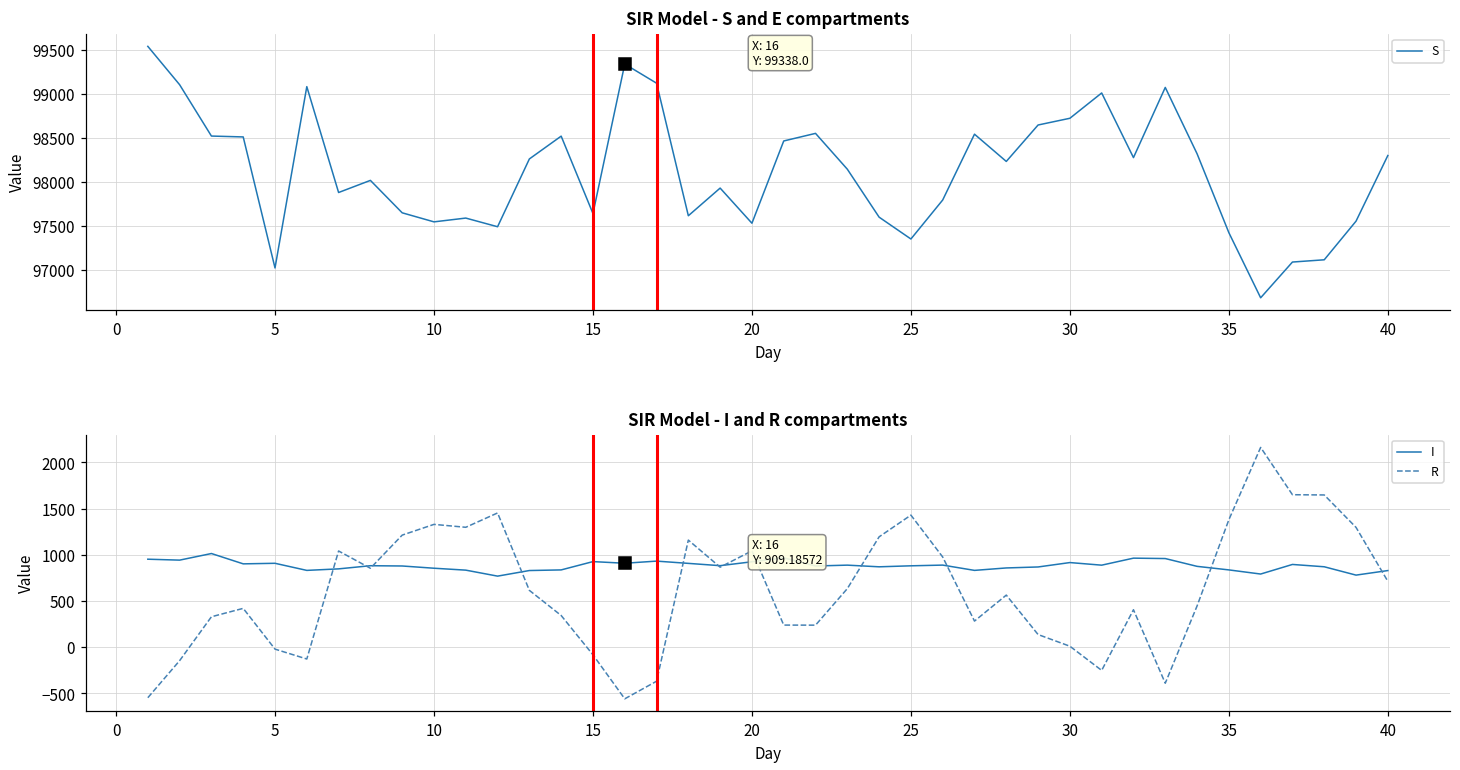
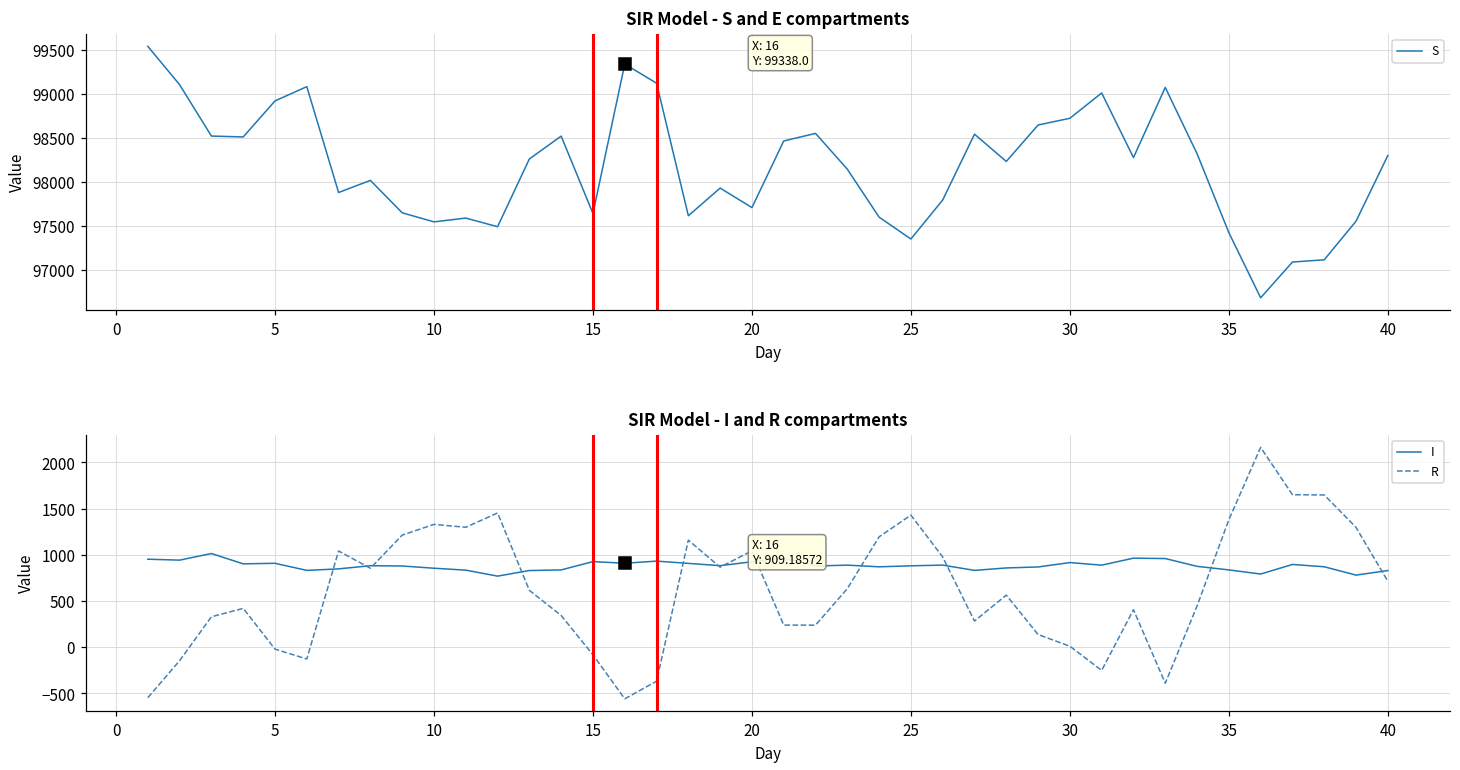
SIR Model - S and E compartments, S, 5: 97000 -> 98900
SIR Model - S and E compartments, S, 20: 97500 -> 97700
